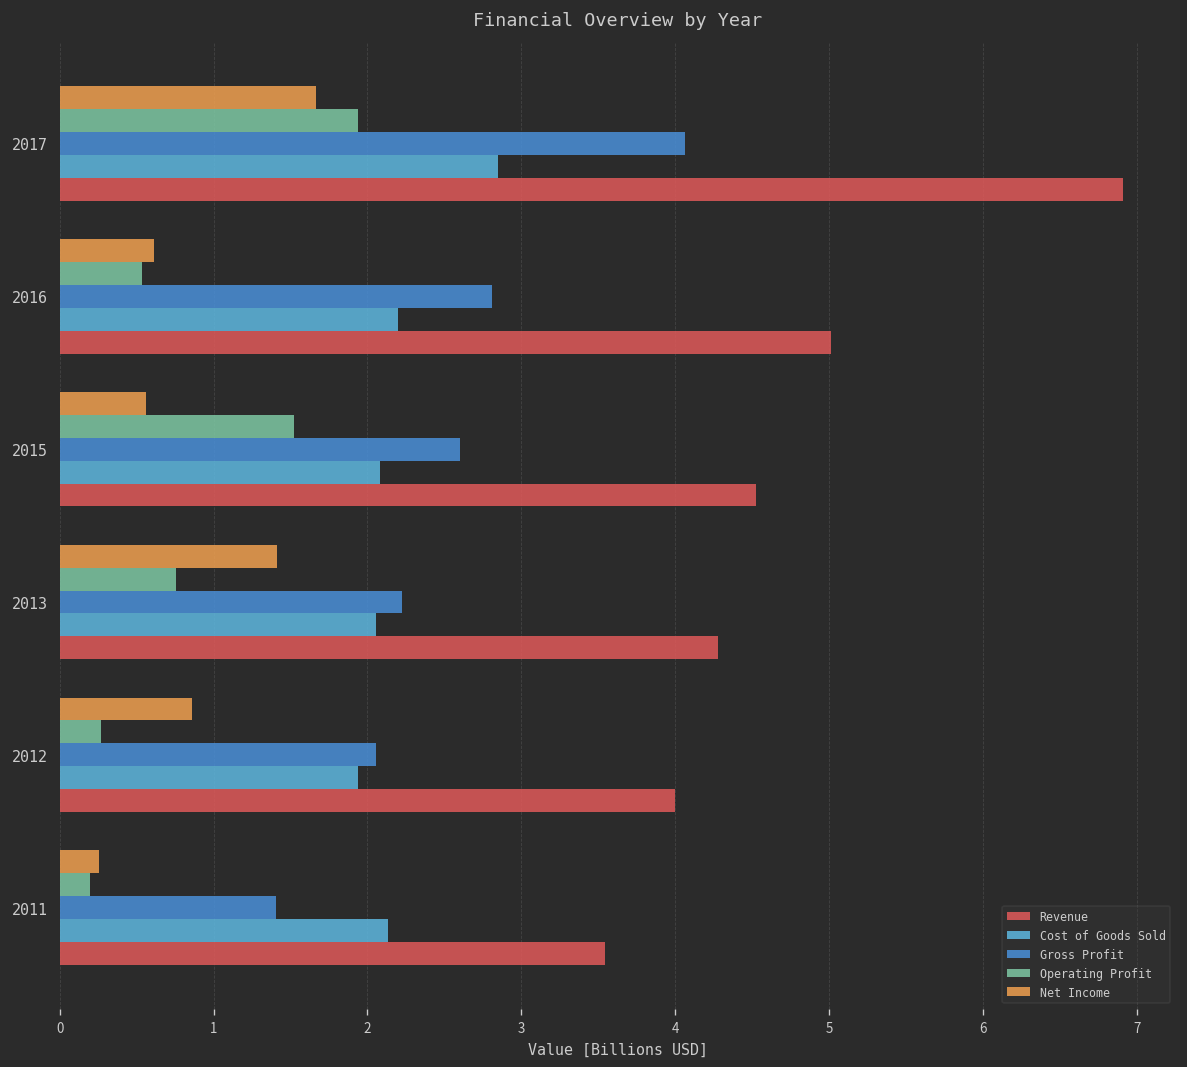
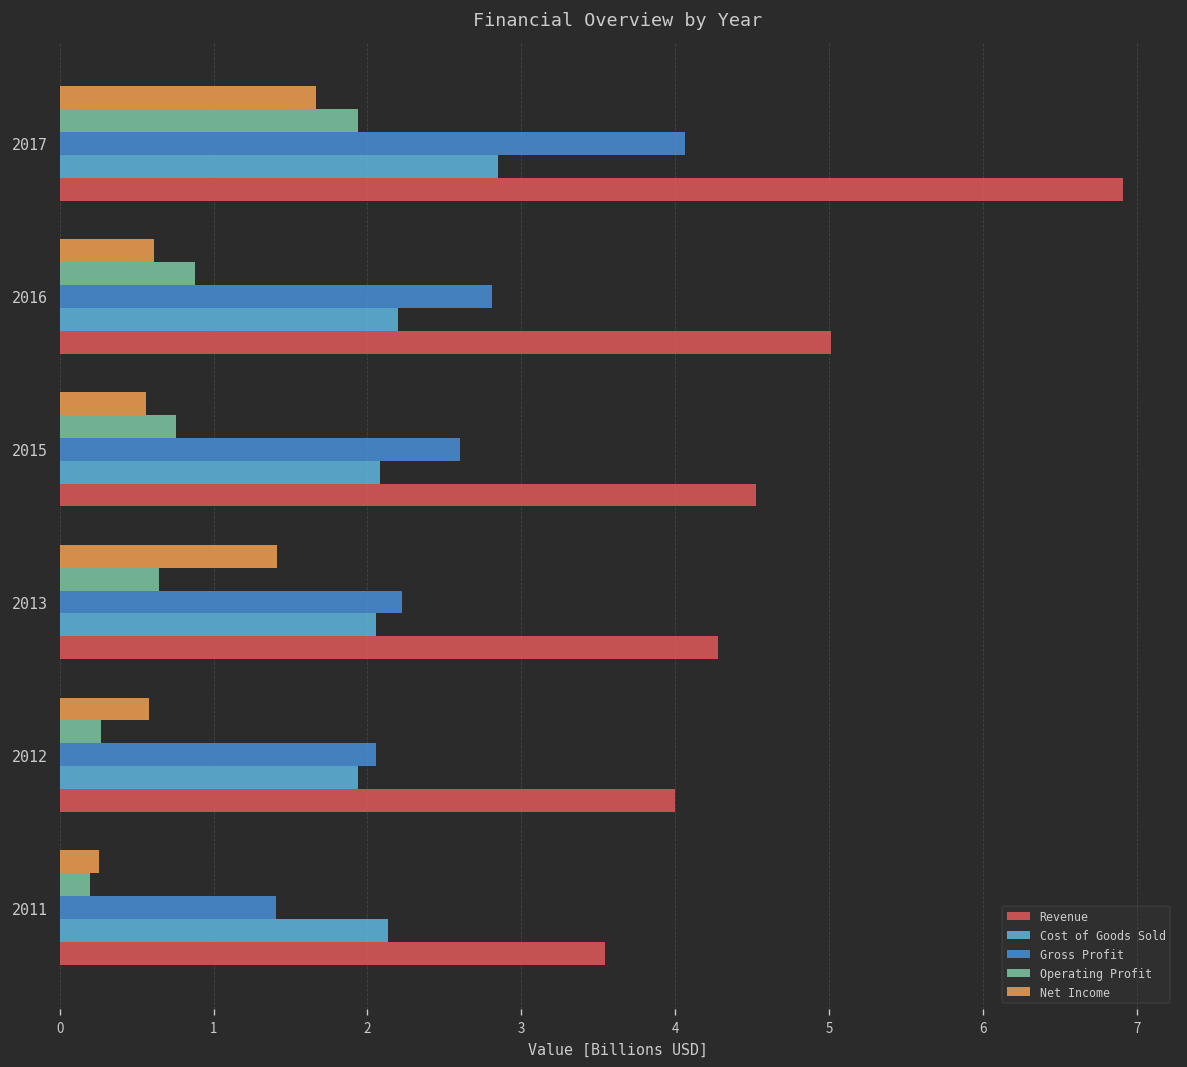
Operating Profit, 2016: 0.53 -> 0.88
Operating Profit, 2015: 1.52 -> 0.76
Operating Profit, 2013: 0.76 -> 0.65
Net Income, 2012: 0.86 -> 0.58
